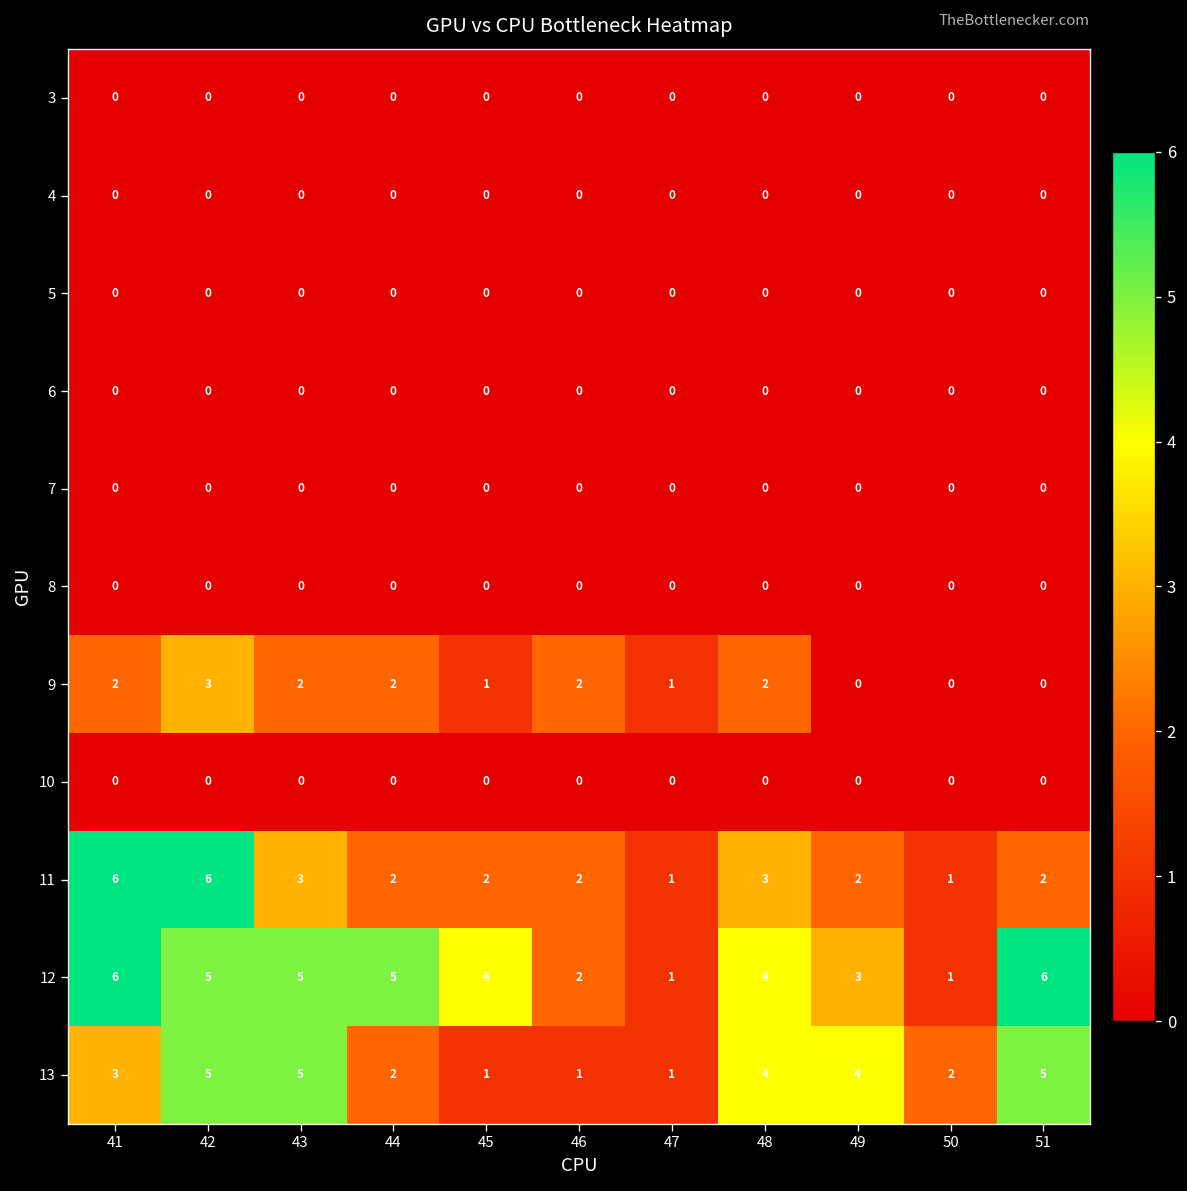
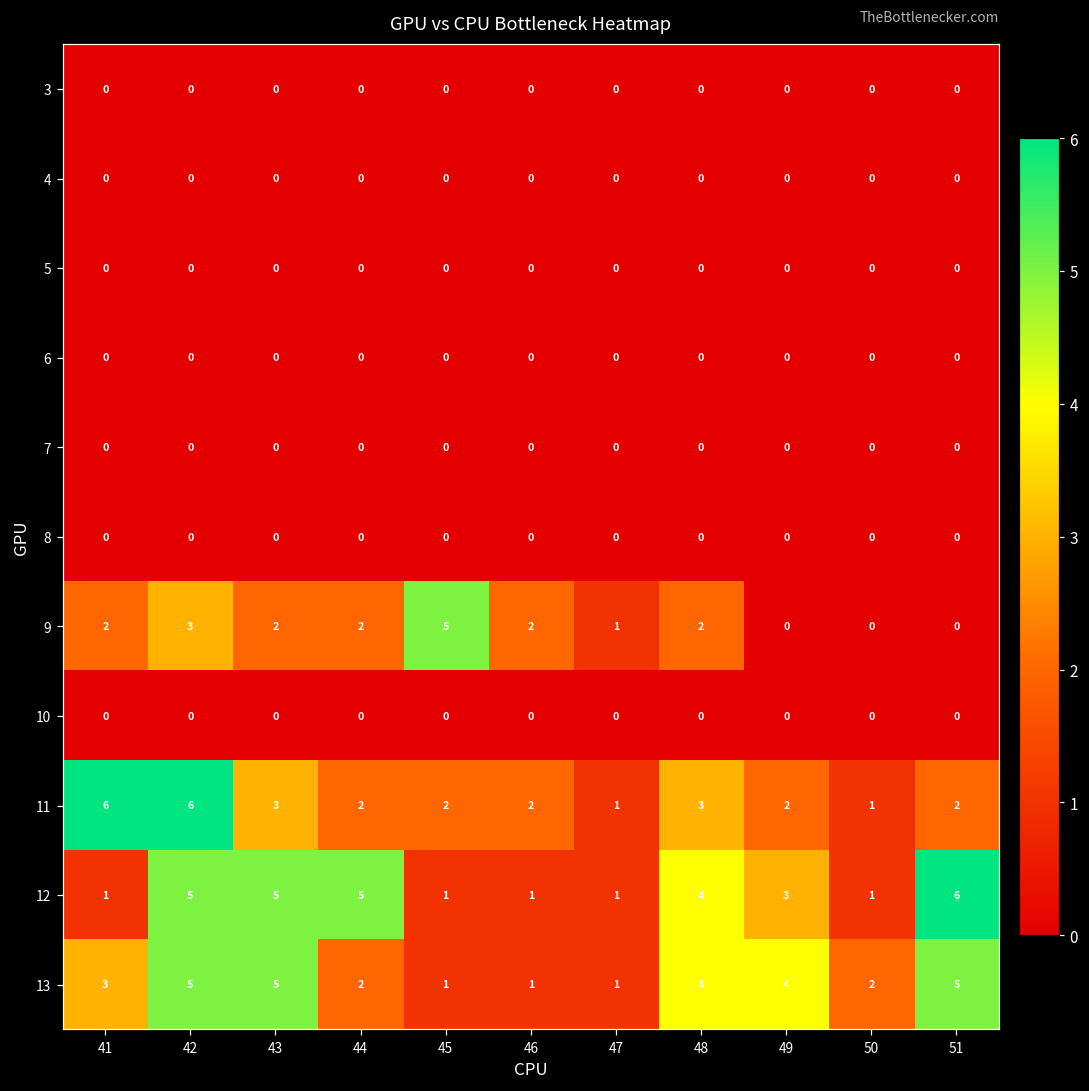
9, 45: 1 -> 5
12, 41: 6 -> 1
12, 45: 4 -> 1
12, 46: 2 -> 1
